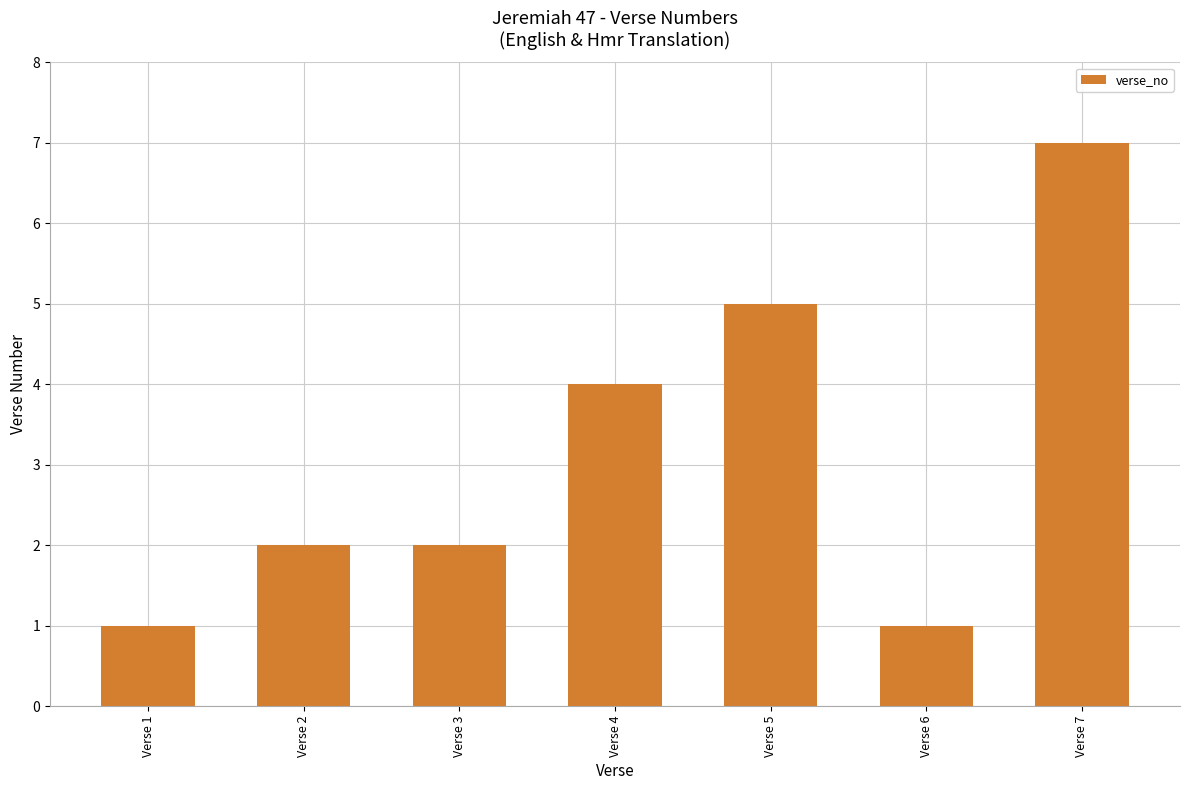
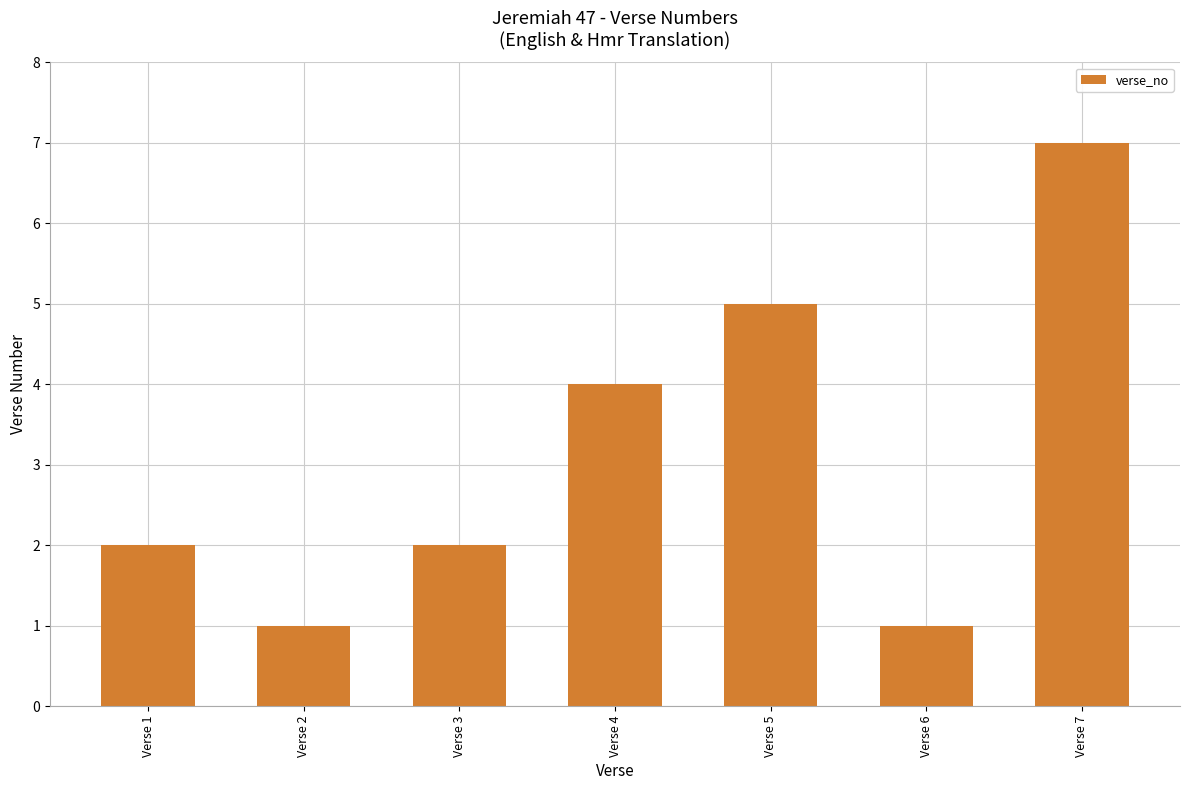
Verse 1: 1 -> 2
Verse 2: 2 -> 1
